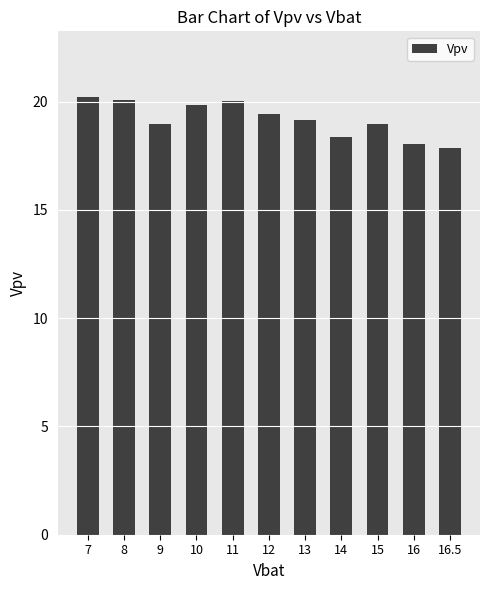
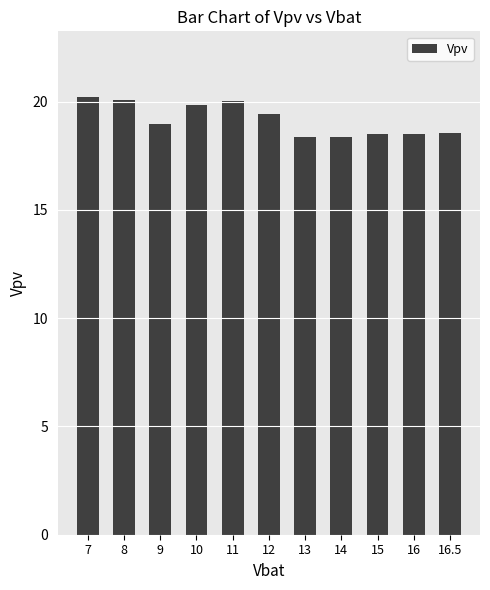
13: 19.2 -> 18.4
15: 19.0 -> 18.5
16: 18.0 -> 18.5
16.5: 17.9 -> 18.5
